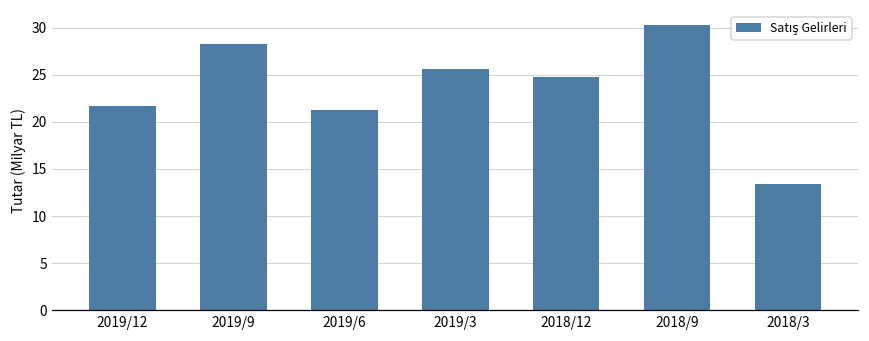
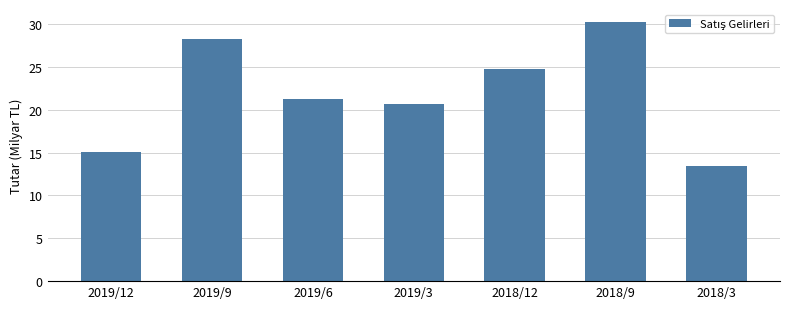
2019/12: 22 -> 15
2019/3: 26 -> 21
